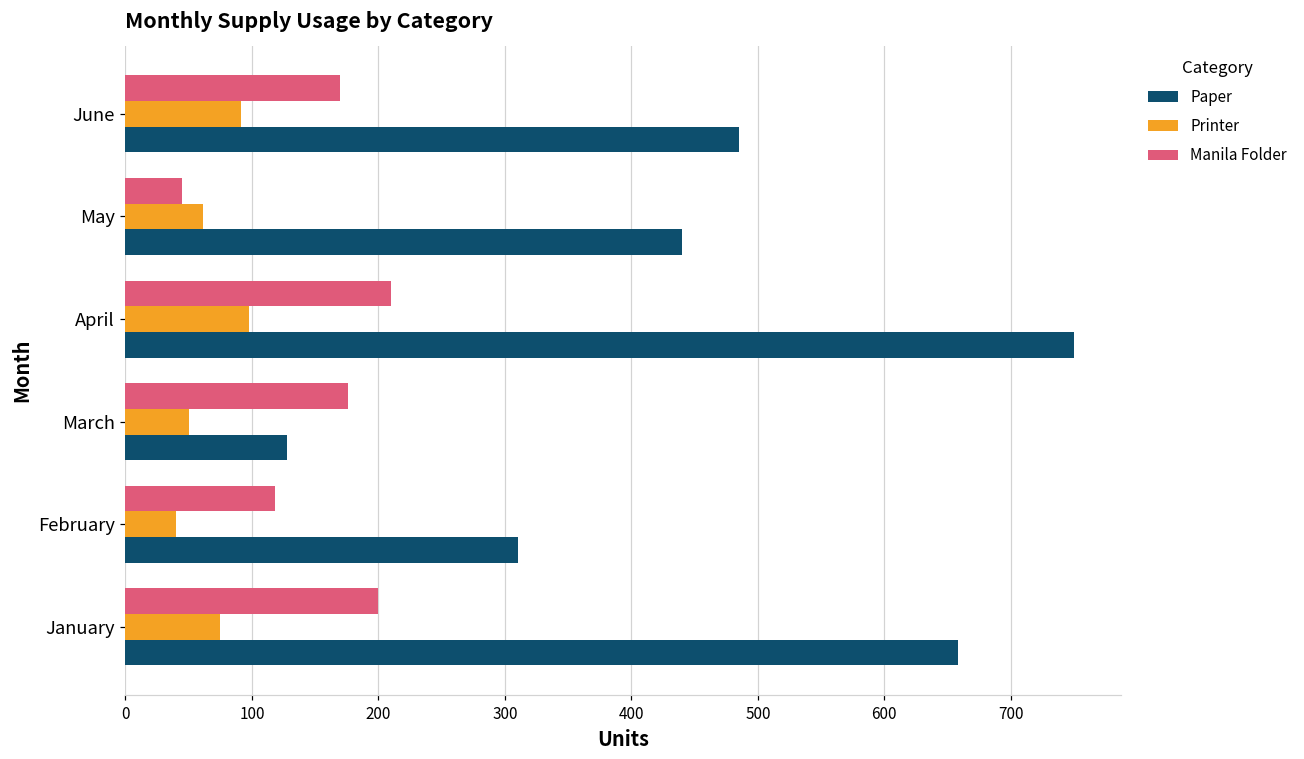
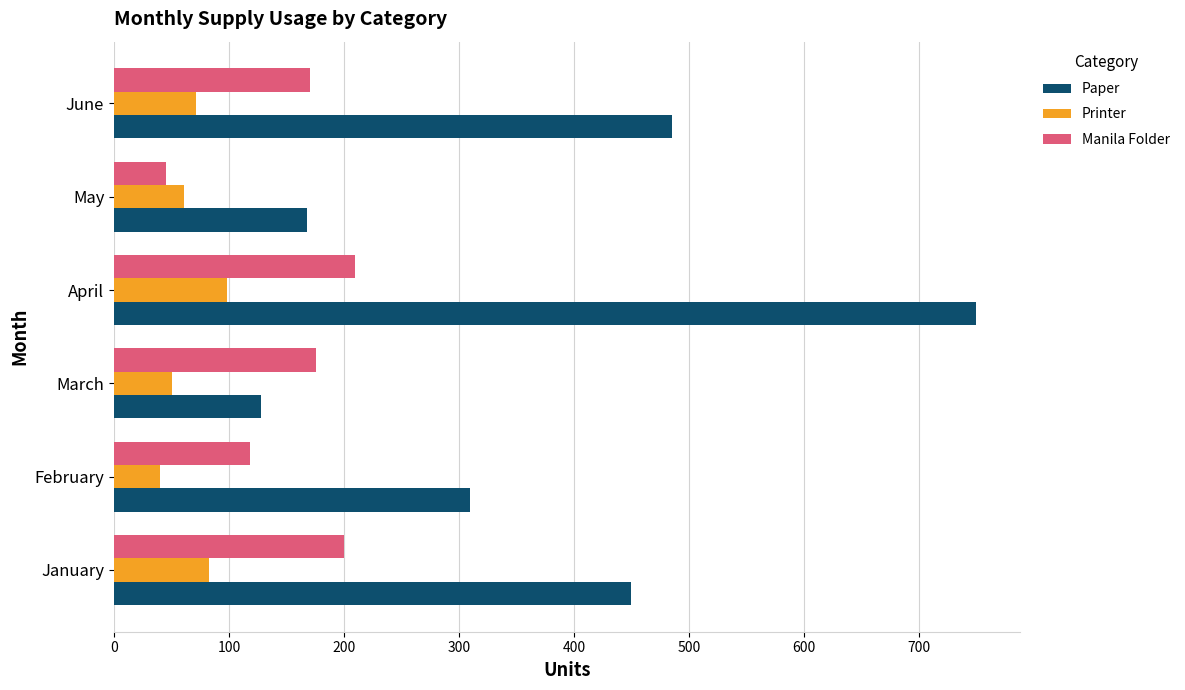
Printer, June: 91 -> 71
Paper, May: 440 -> 168
Printer, January: 75 -> 83
Paper, January: 658 -> 450
